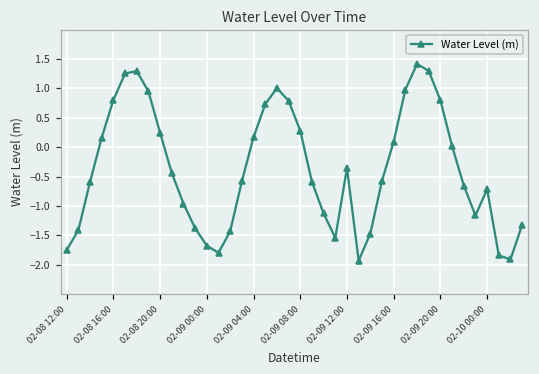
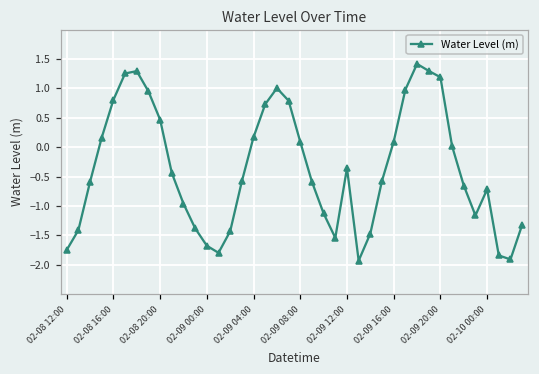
02-08 20:00: 0.2 -> 0.5
02-09 08:00: 0.3 -> 0.1
02-09 20:00: 0.8 -> 1.2
